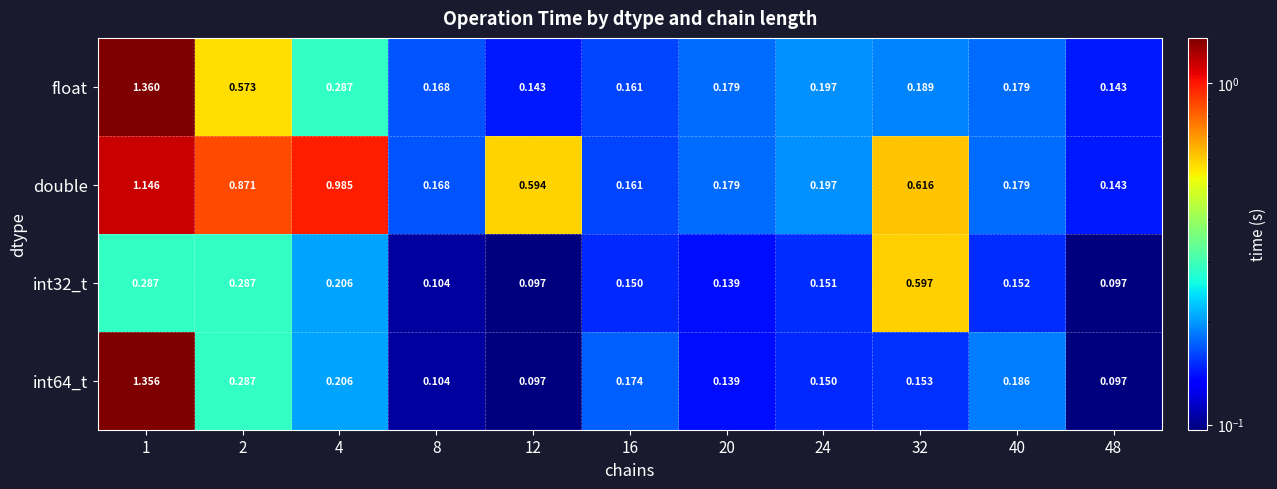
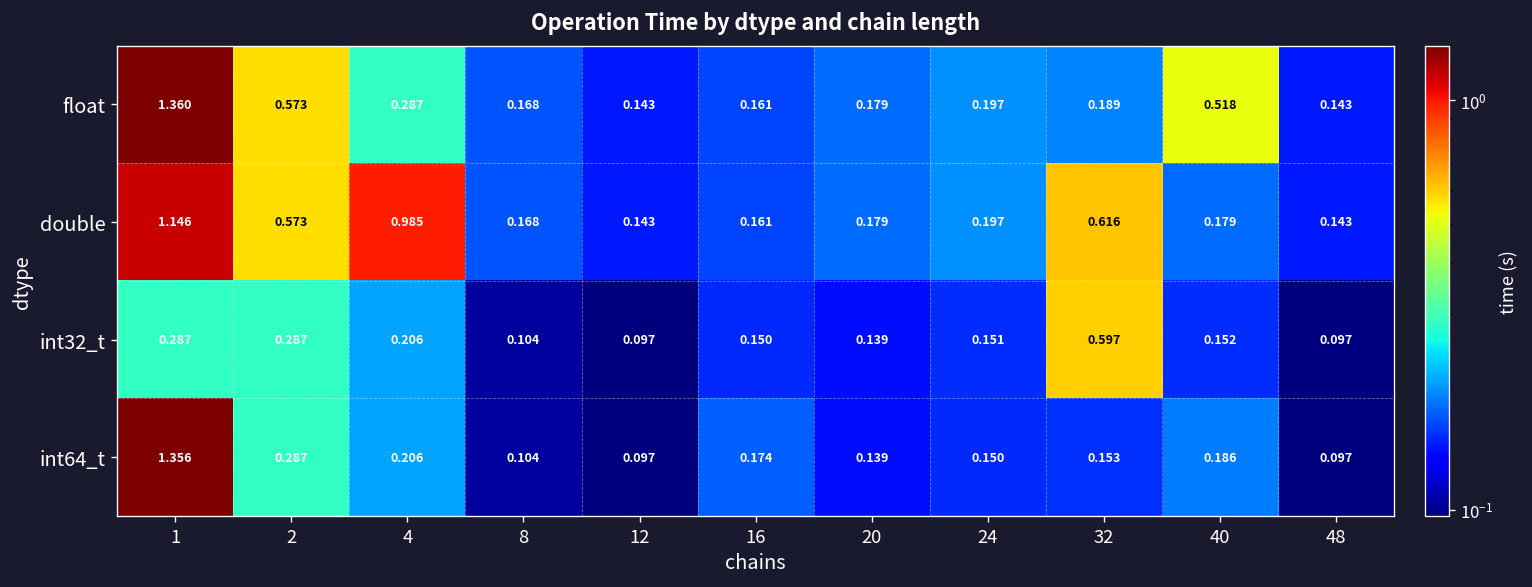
float, 40: 0.179 -> 0.518
double, 2: 0.871 -> 0.573
double, 12: 0.594 -> 0.143
